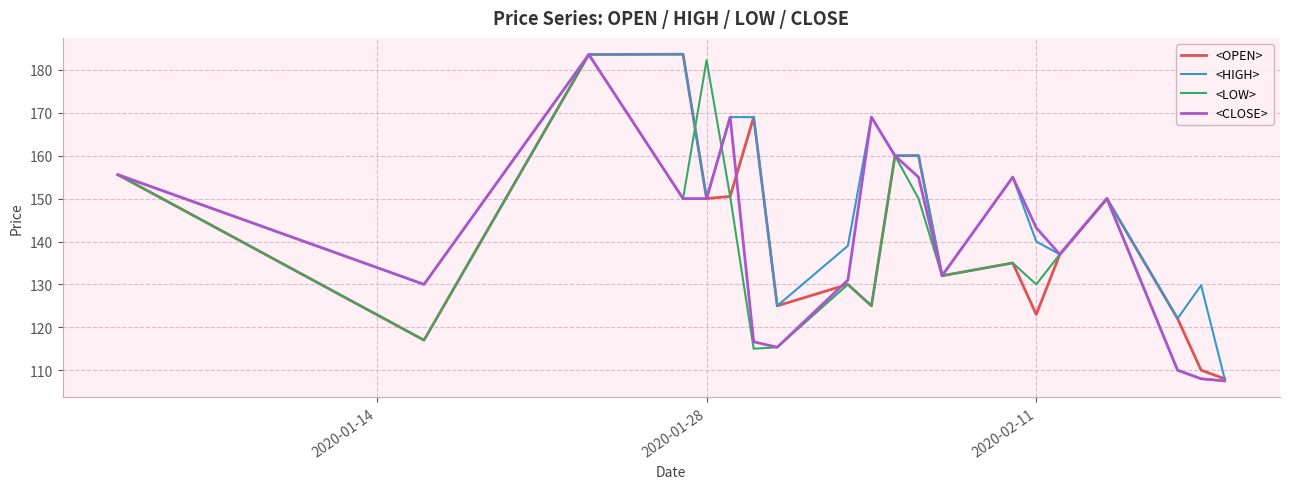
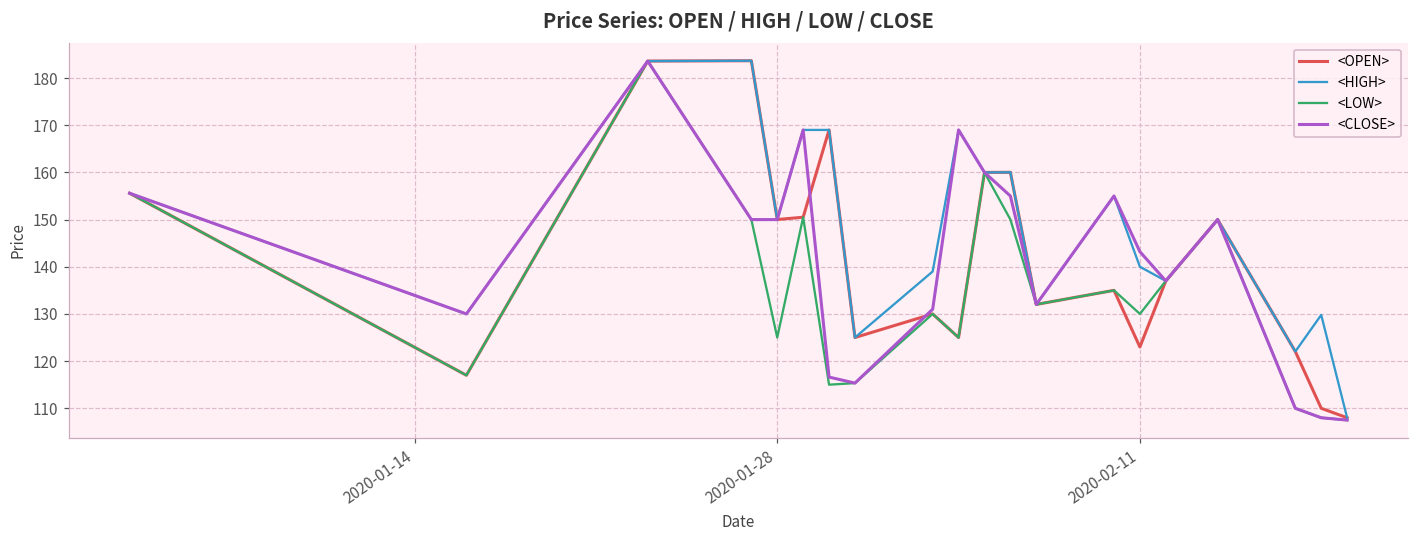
<LOW>, 2020-01-28: 182 -> 125
